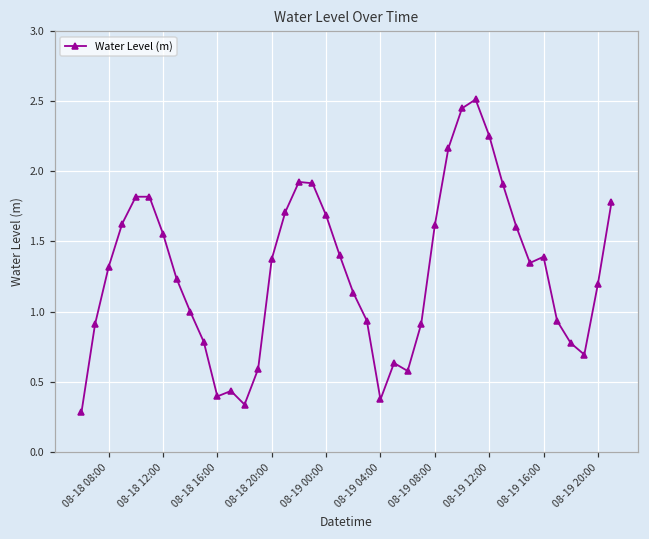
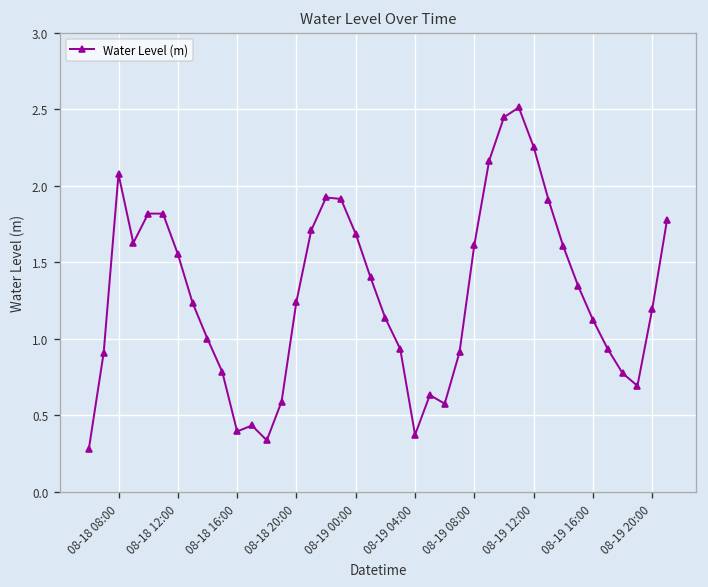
08-18 08:00: 1.32 -> 2.08
08-18 20:00: 1.37 -> 1.24
08-19 16:00: 1.39 -> 1.12
